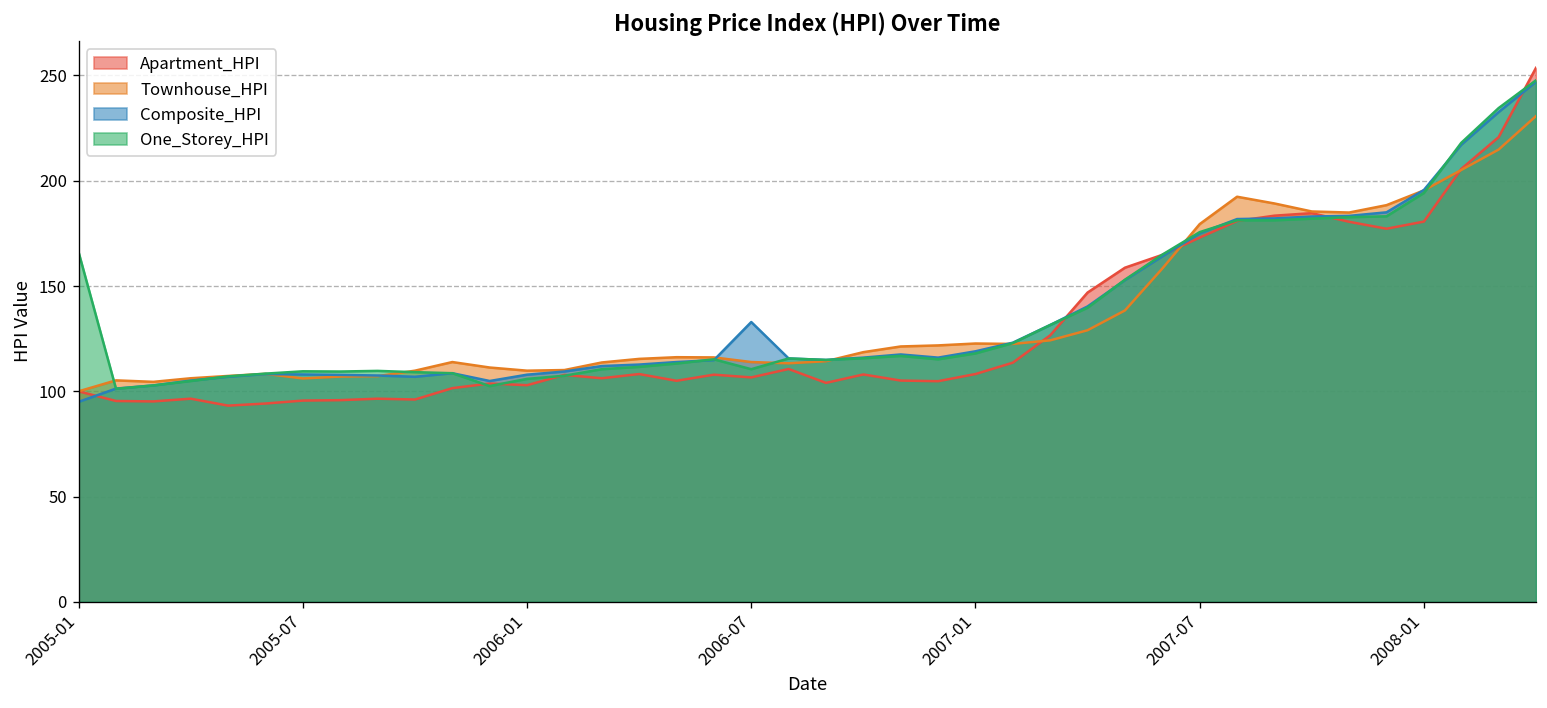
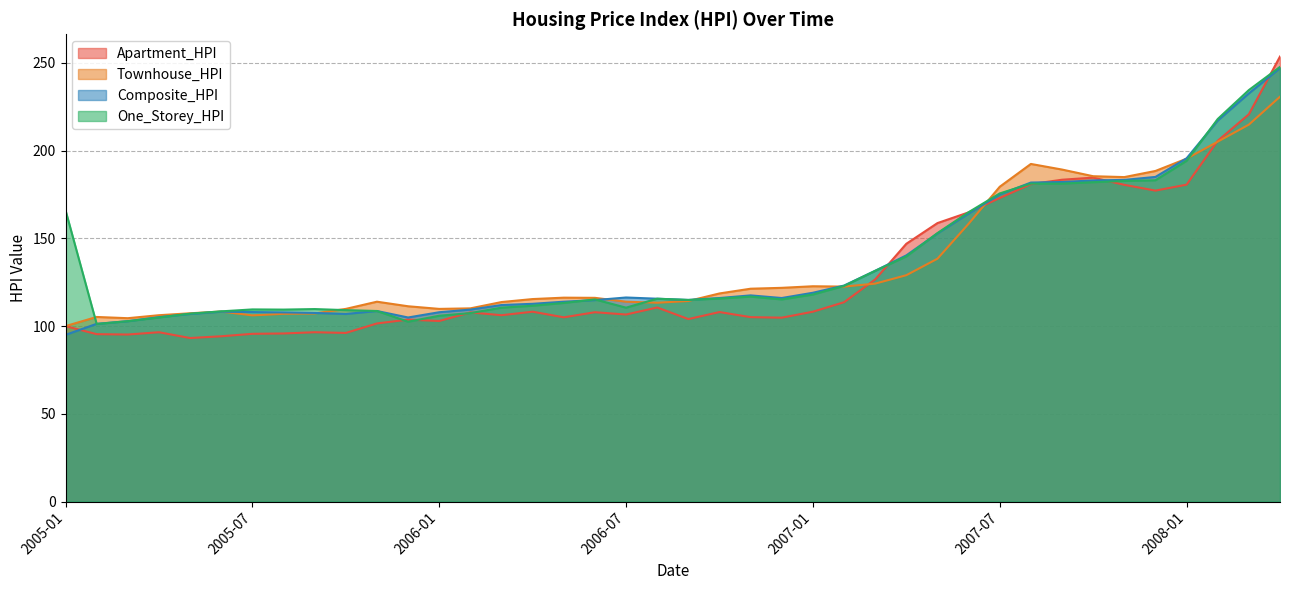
Composite_HPI, 2006-07: 133 -> 116
